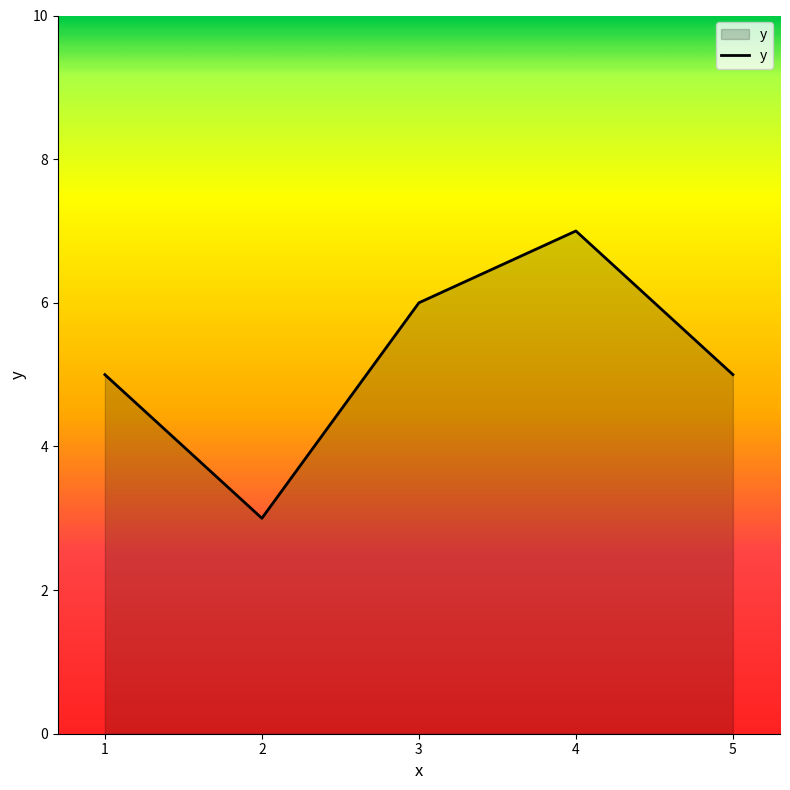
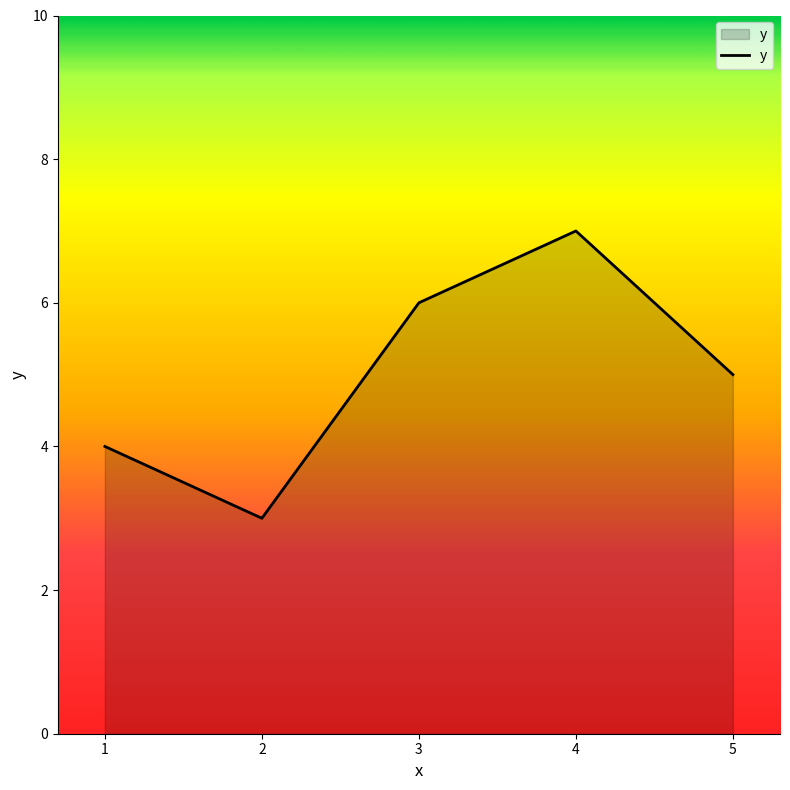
1: 5 -> 4
